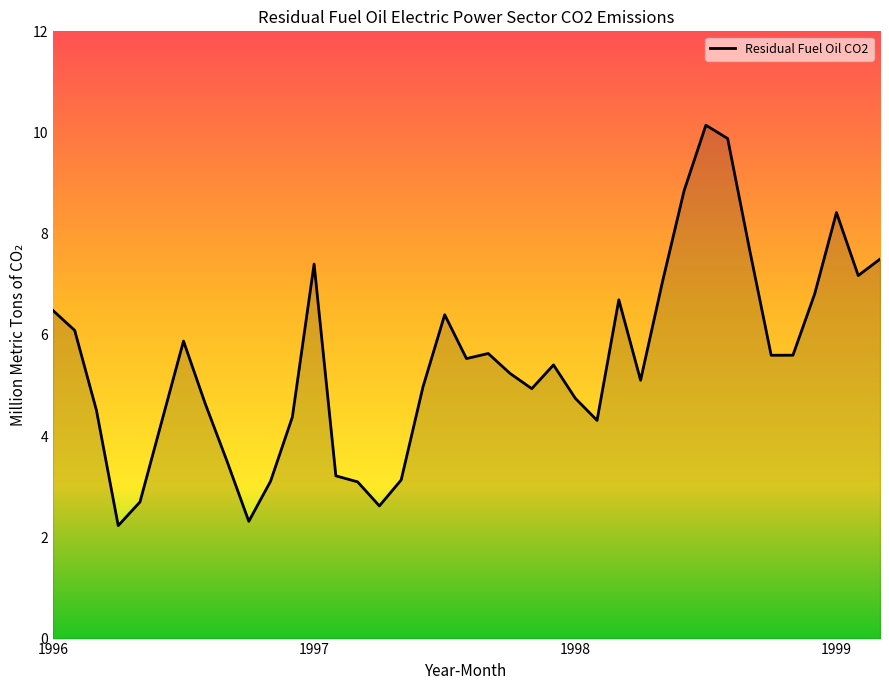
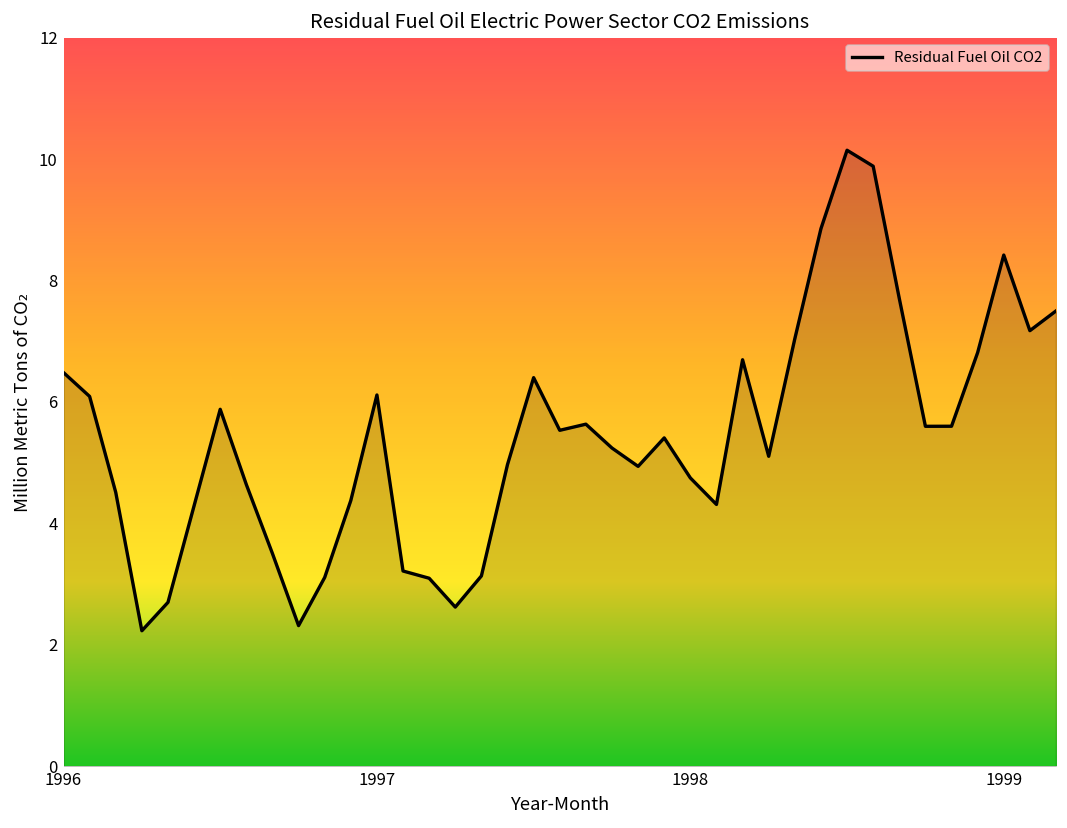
1997: 7.4 -> 6.1
